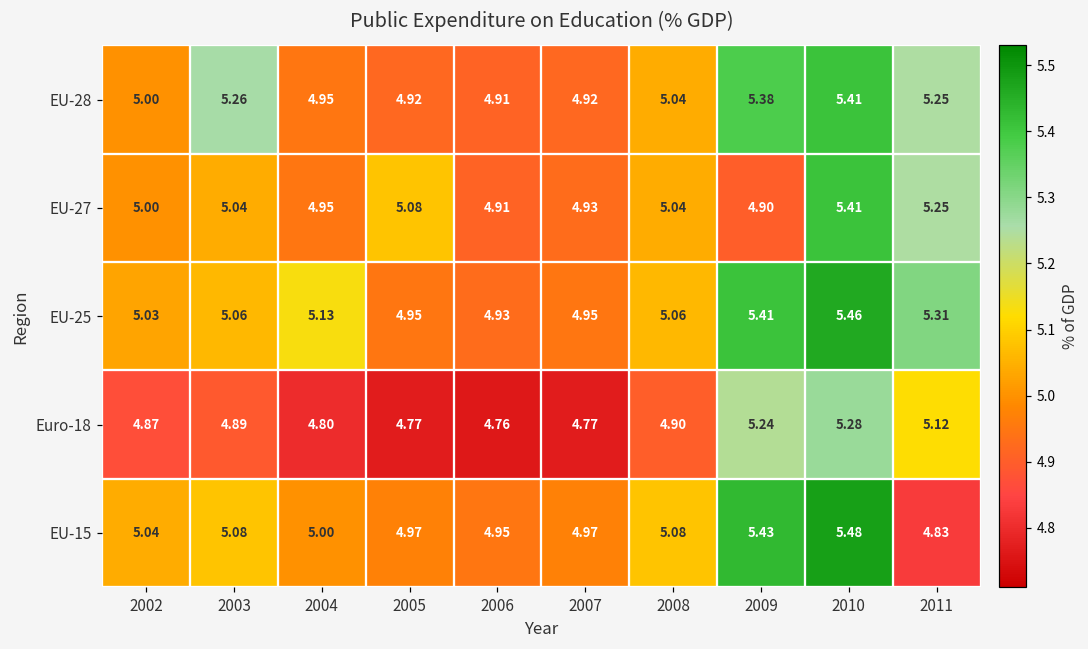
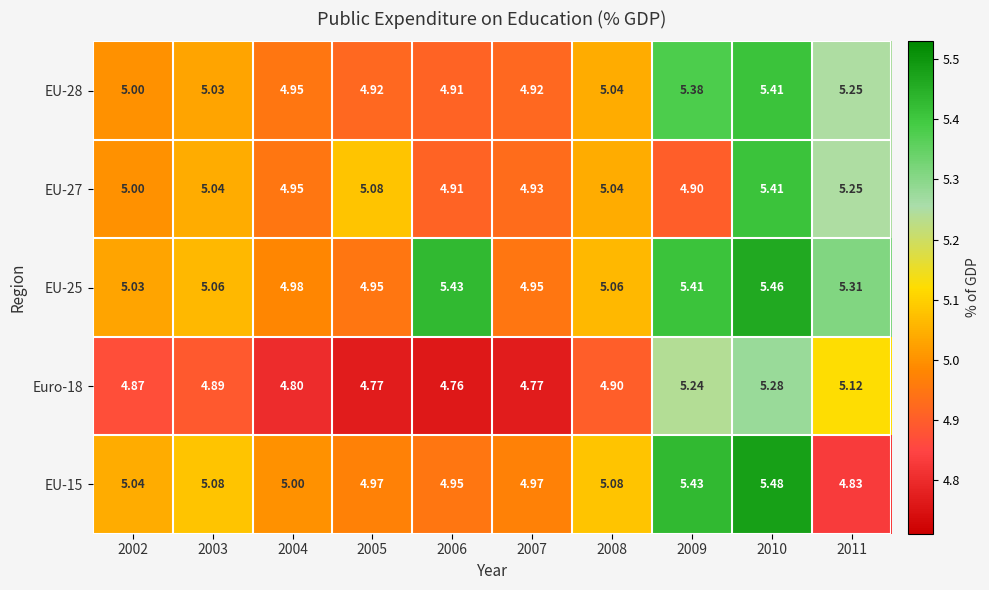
EU-28, 2003: 5.26 -> 5.03
EU-25, 2004: 5.13 -> 4.98
EU-25, 2006: 4.93 -> 5.43
